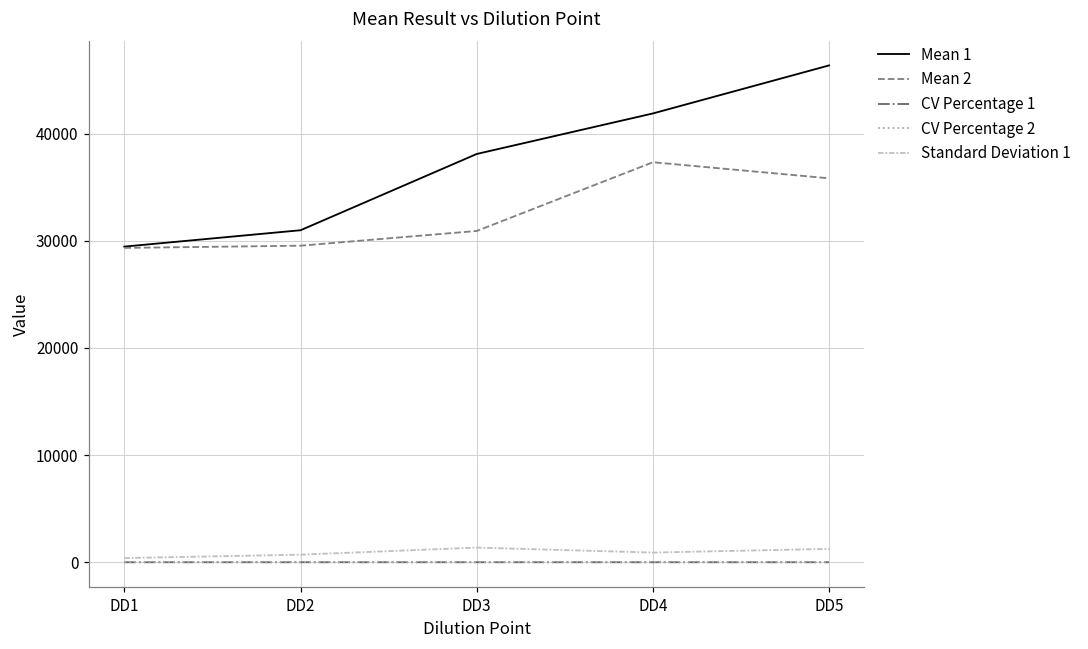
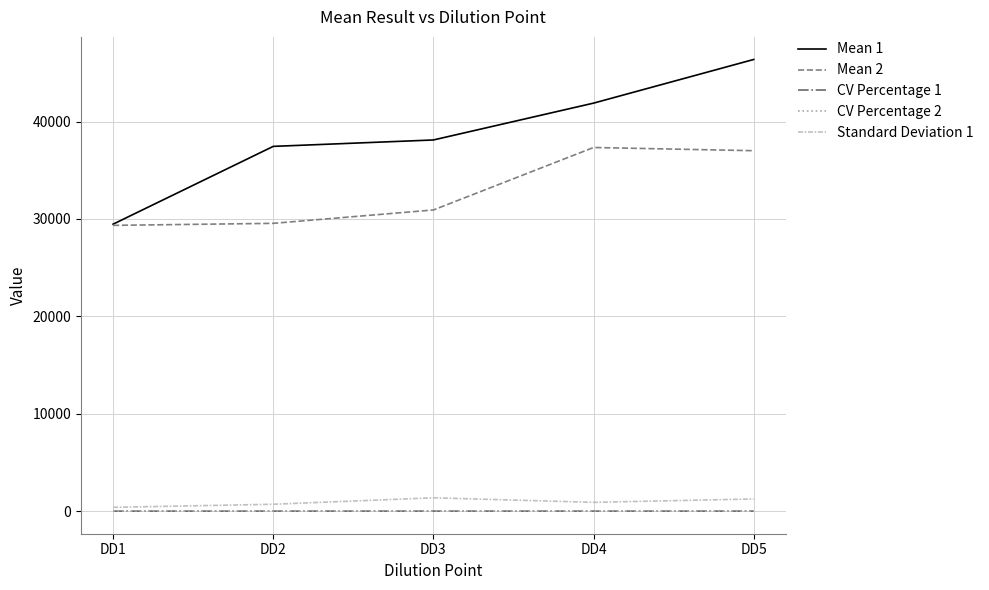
Mean 1, DD2: 31000 -> 37000
Mean 2, DD5: 36000 -> 37000
